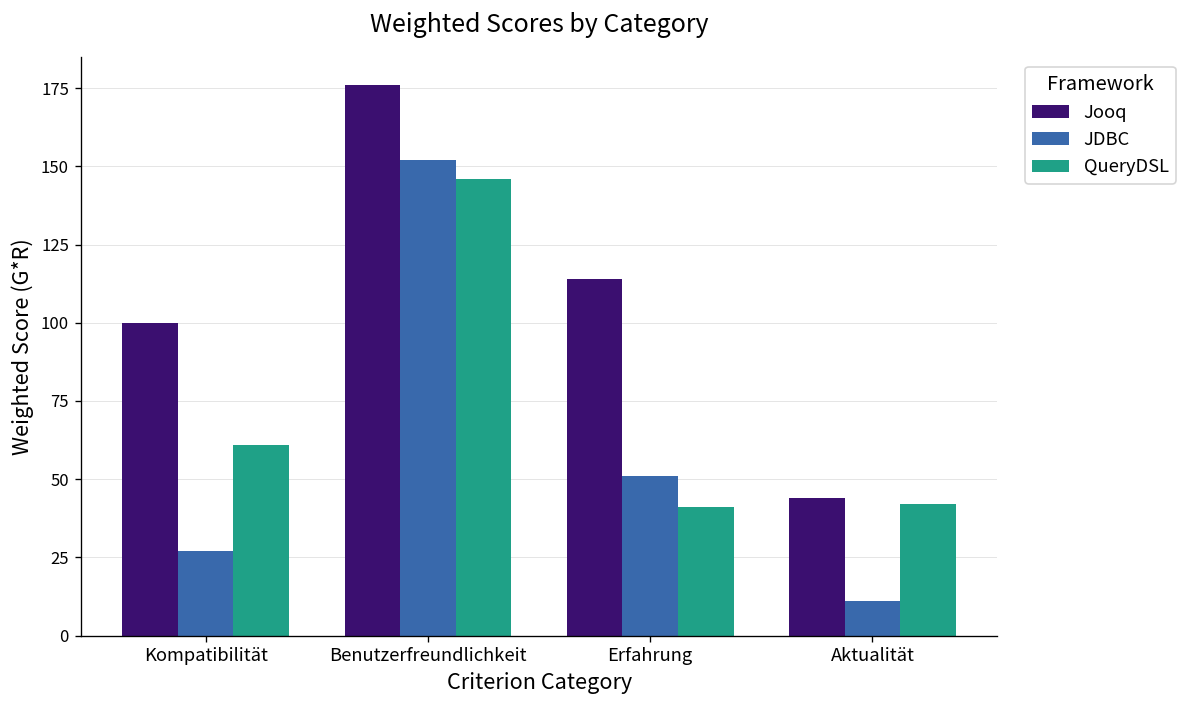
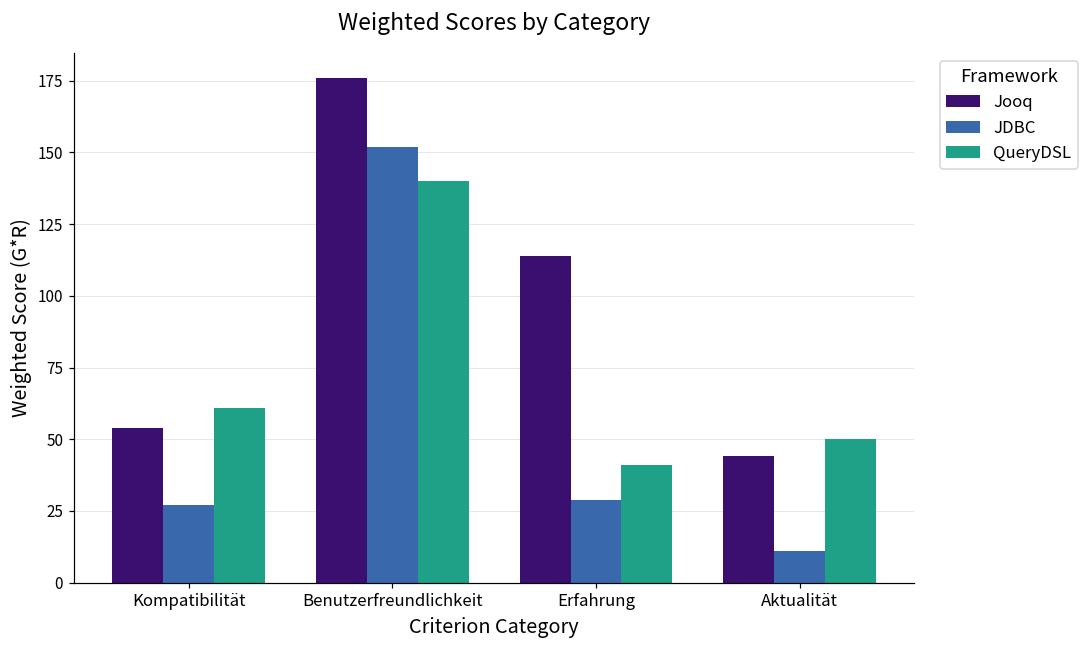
Jooq, Kompatibilität: 100 -> 54
QueryDSL, Benutzerfreundlichkeit: 146 -> 140
JDBC, Erfahrung: 51 -> 29
QueryDSL, Aktualität: 42 -> 50
